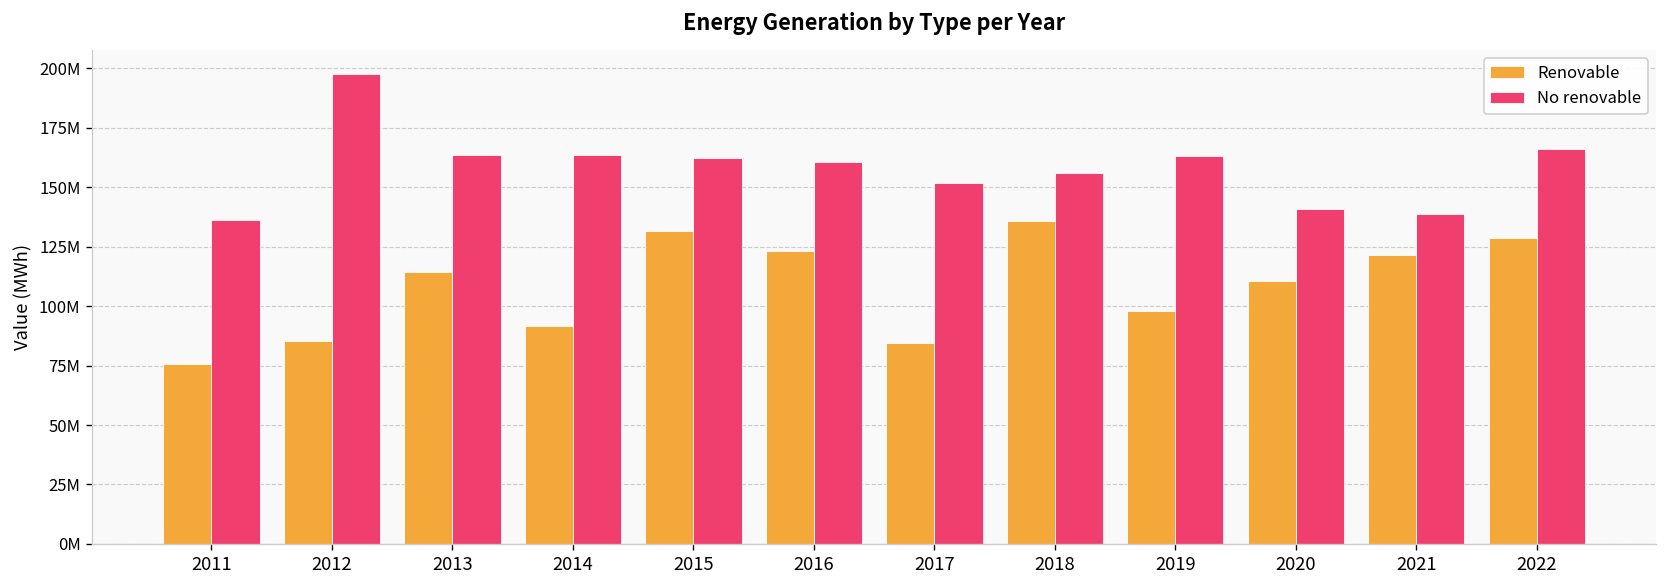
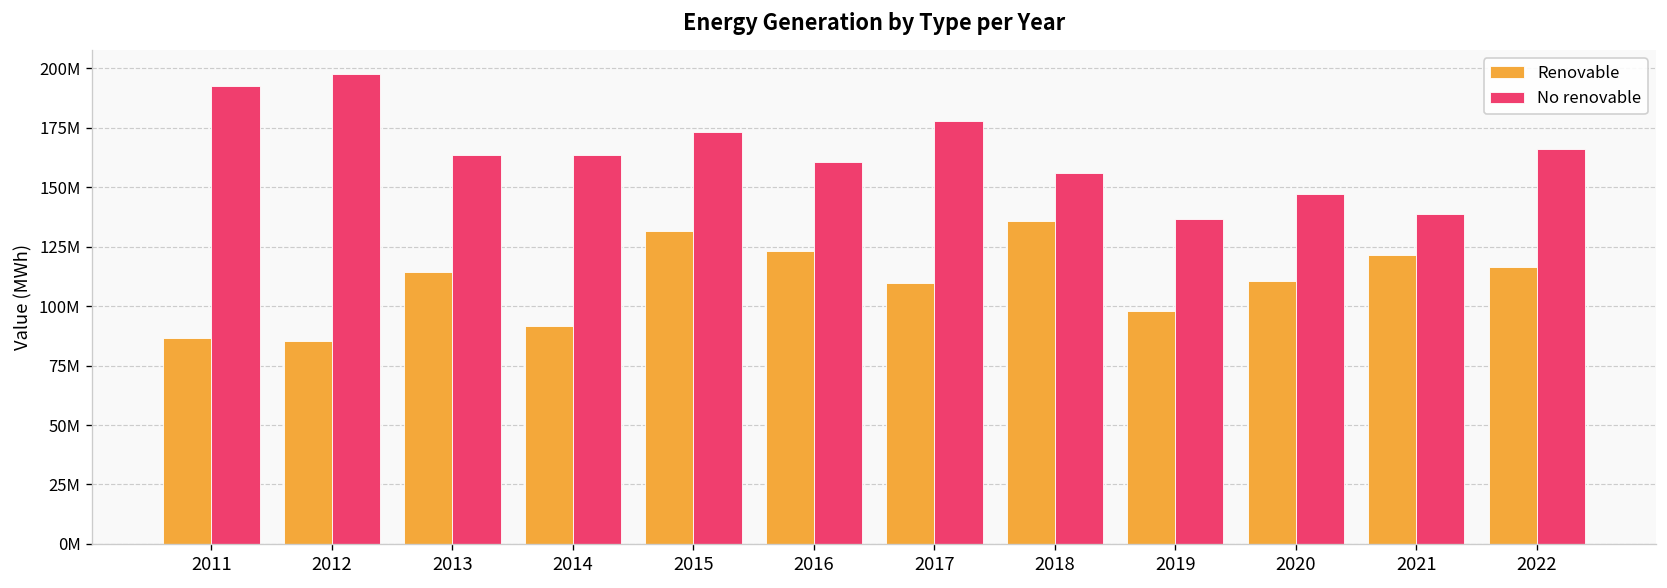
Renovable, 2011: 76000000 -> 87000000
No renovable, 2011: 136000000 -> 193000000
No renovable, 2015: 162000000 -> 173000000
Renovable, 2017: 85000000 -> 110000000
No renovable, 2017: 152000000 -> 178000000
No renovable, 2019: 163000000 -> 137000000
No renovable, 2020: 141000000 -> 147000000
Renovable, 2022: 129000000 -> 117000000
